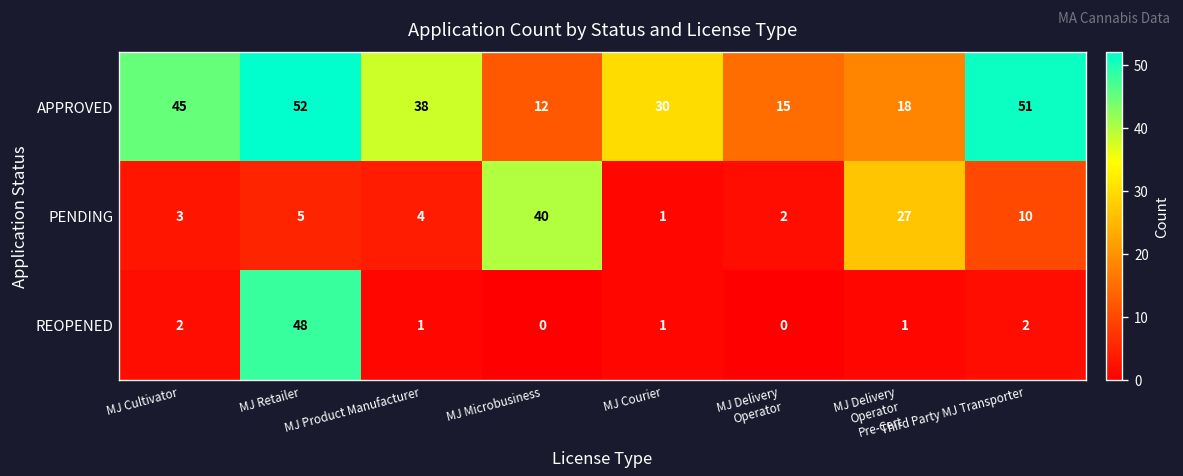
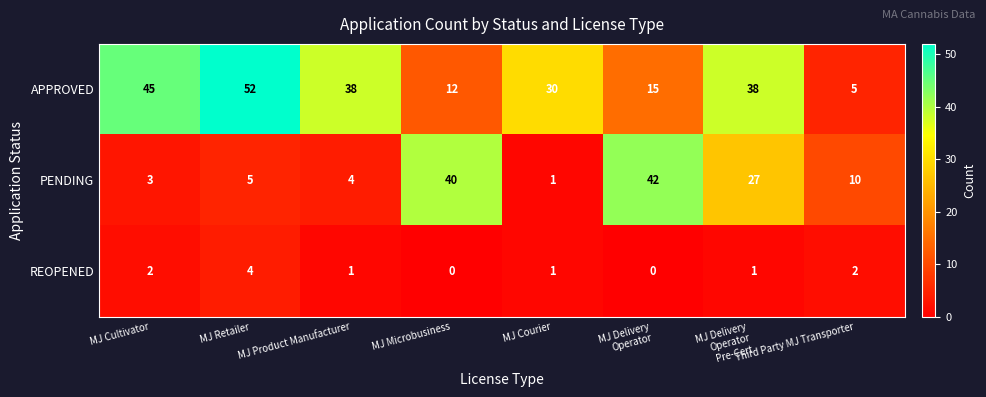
APPROVED, MJ Delivery Operator Pre-Cert: 18 -> 38
APPROVED, Third Party MJ Transporter: 51 -> 5
PENDING, MJ Delivery Operator: 2 -> 42
REOPENED, MJ Retailer: 48 -> 4
